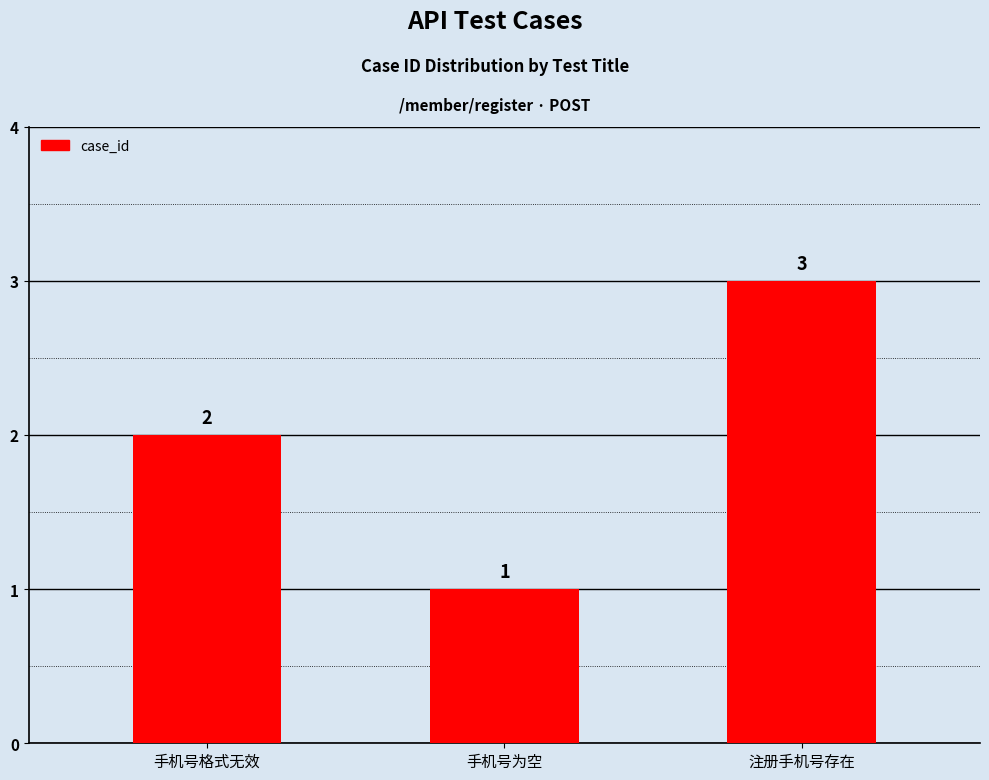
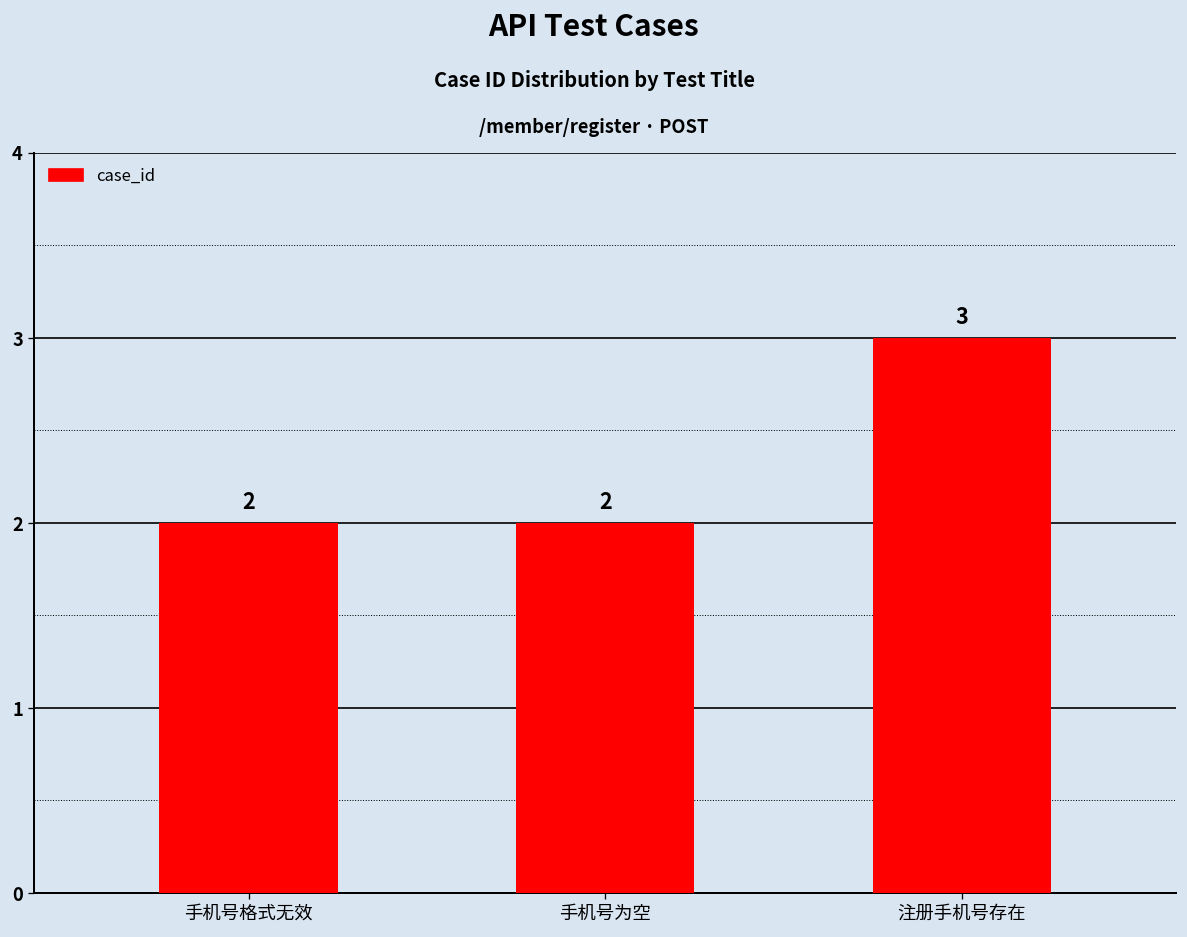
手机号为空: 1 -> 2
